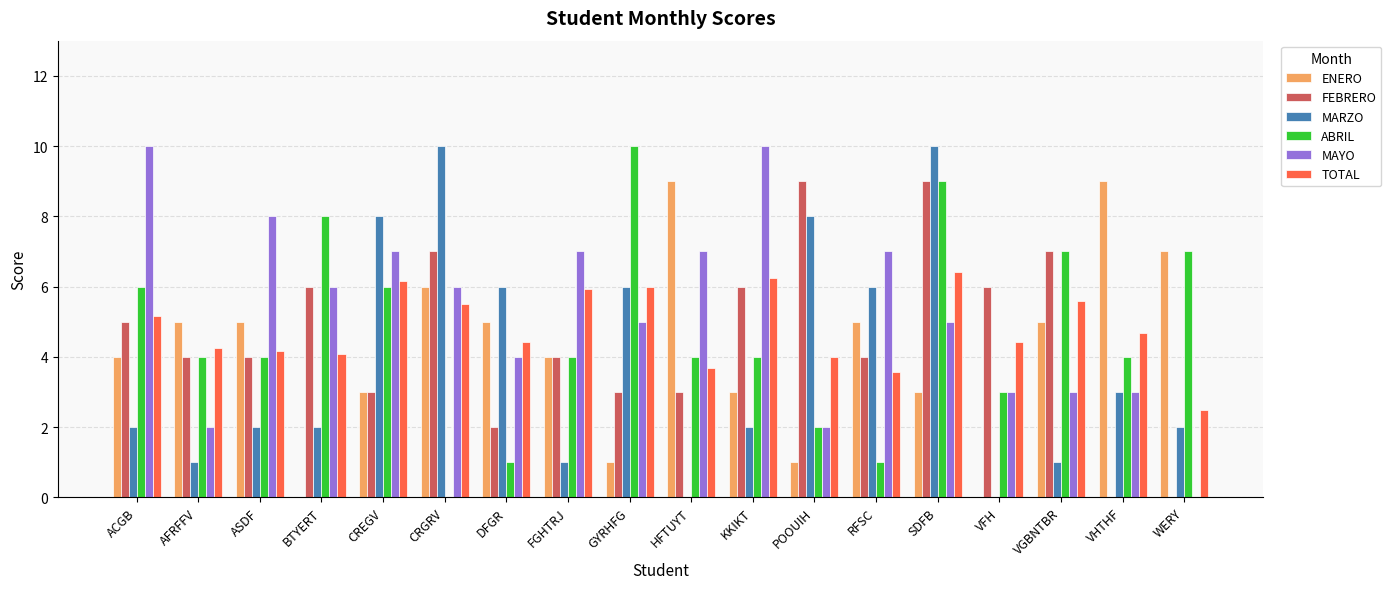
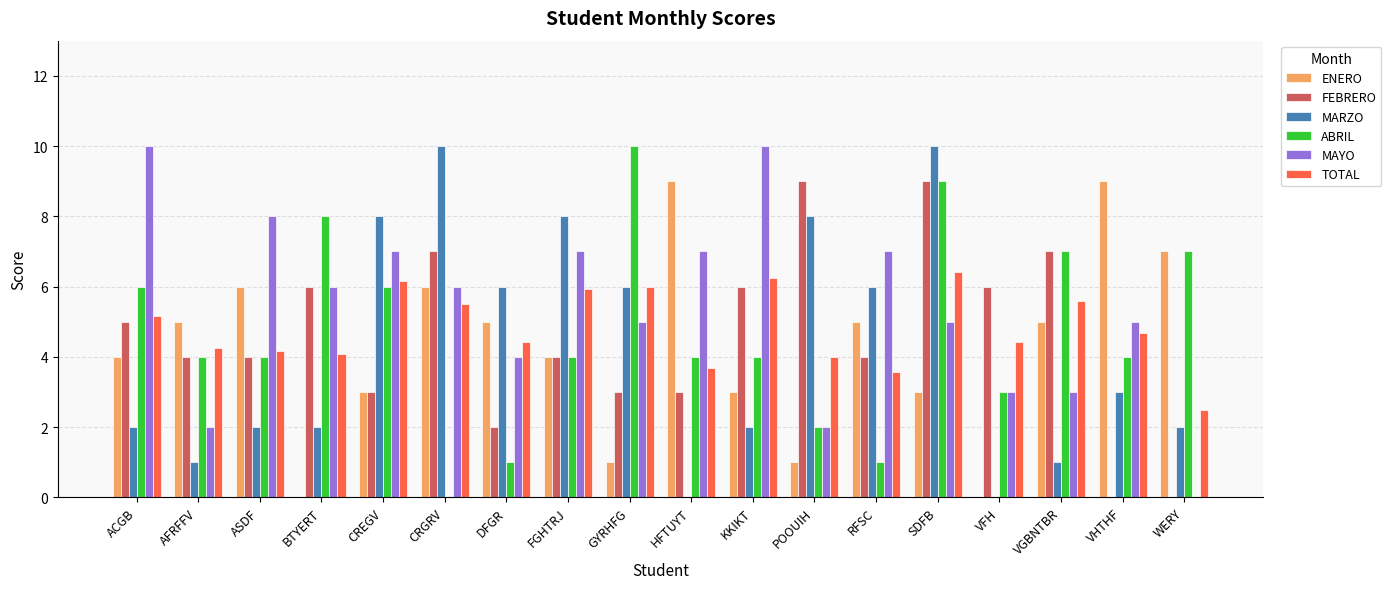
ENERO, ASDF: 5 -> 6
MARZO, FGHTRJ: 1 -> 8
MAYO, VHTHF: 3 -> 5
